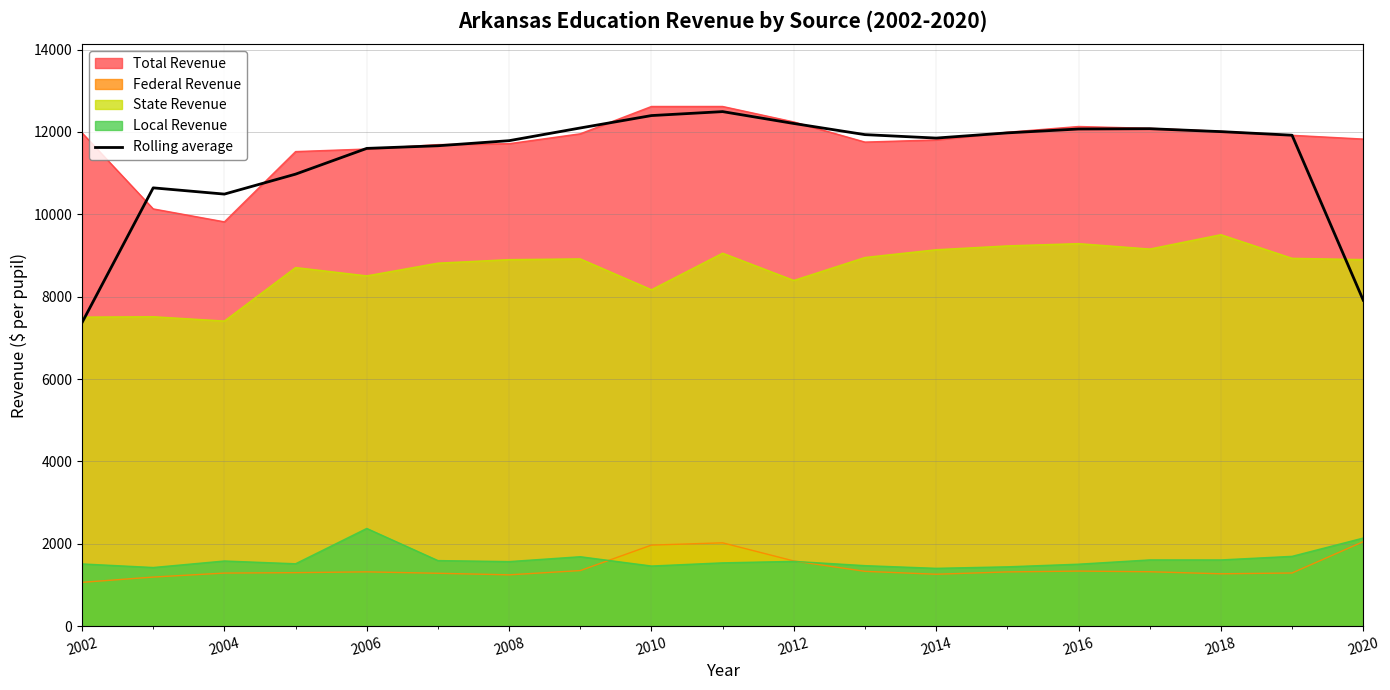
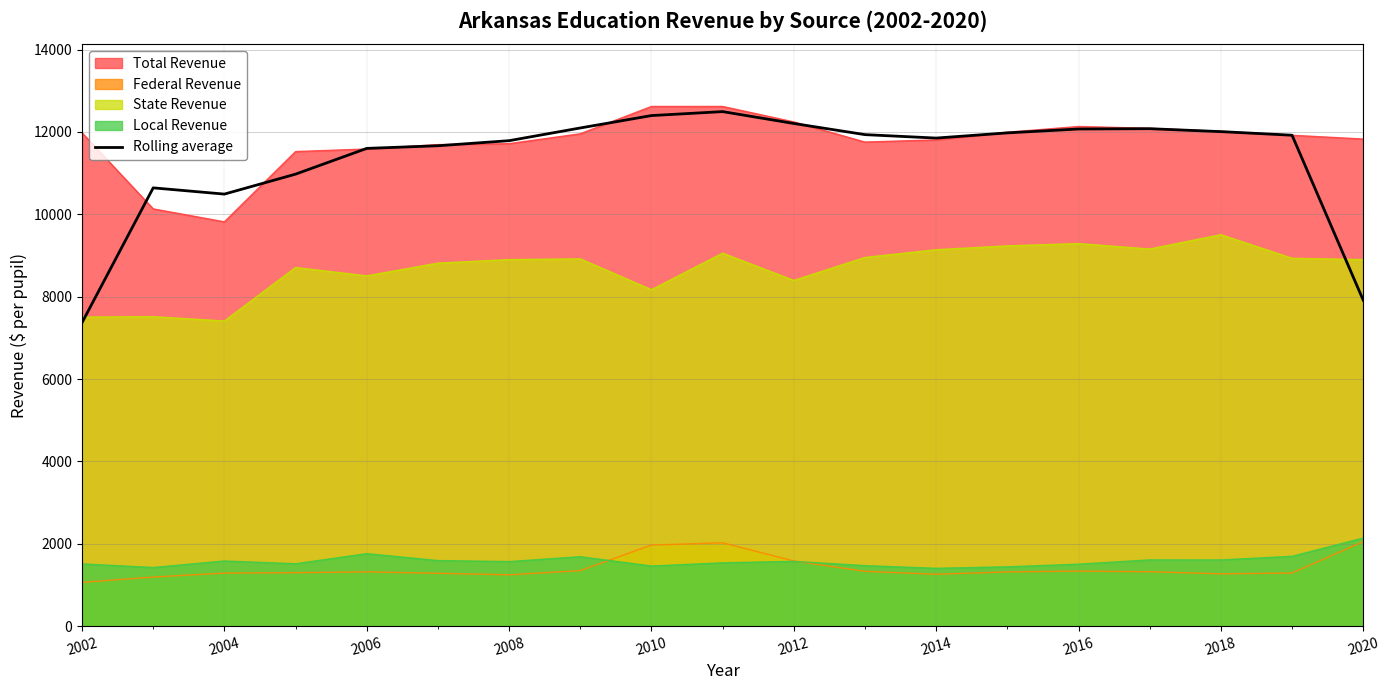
Local Revenue, 2006: 2400 -> 1800
